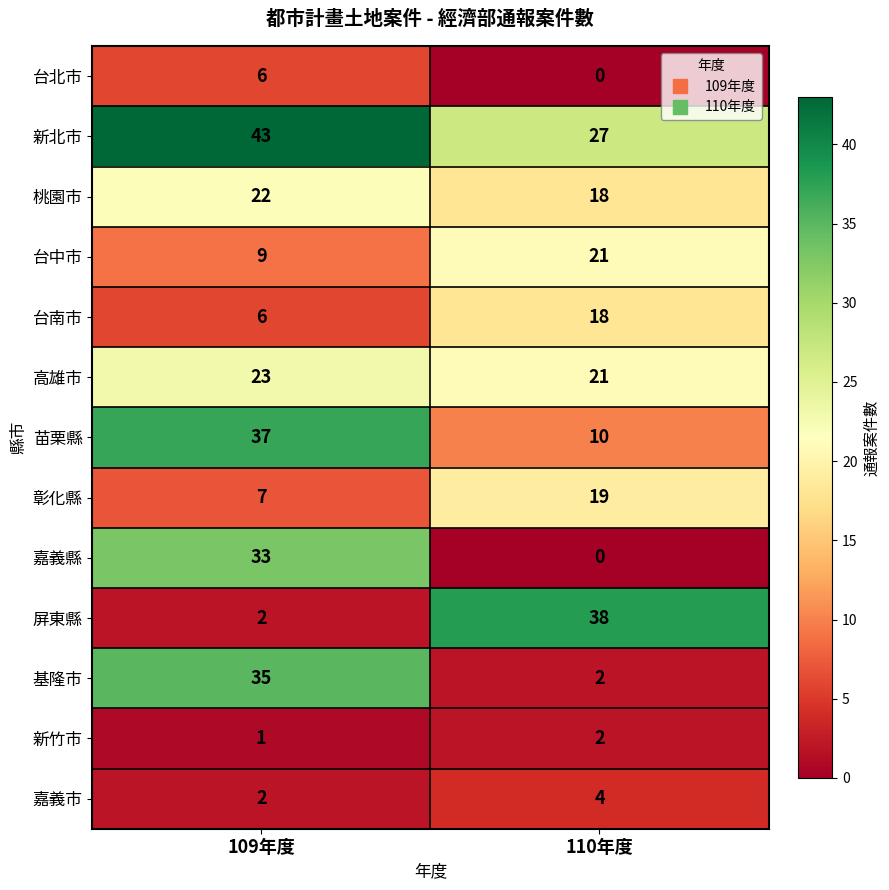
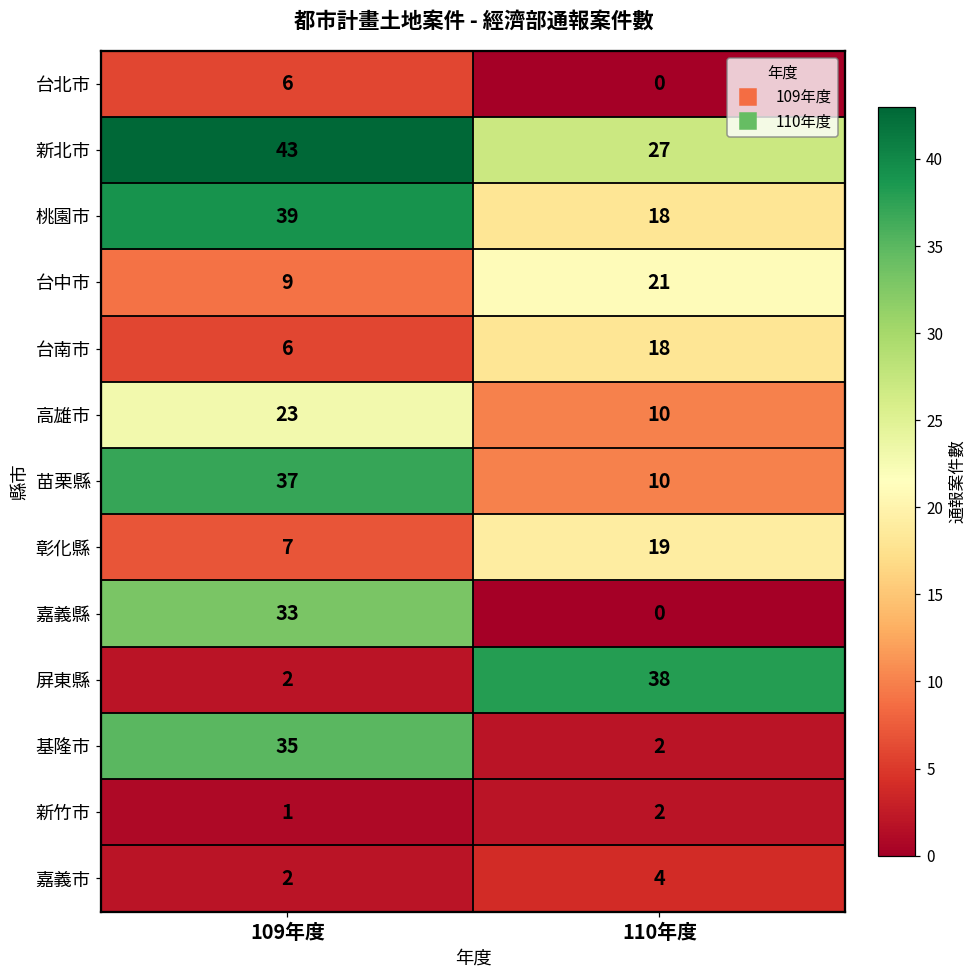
桃園市, 109年度: 22 -> 39
高雄市, 110年度: 21 -> 10
